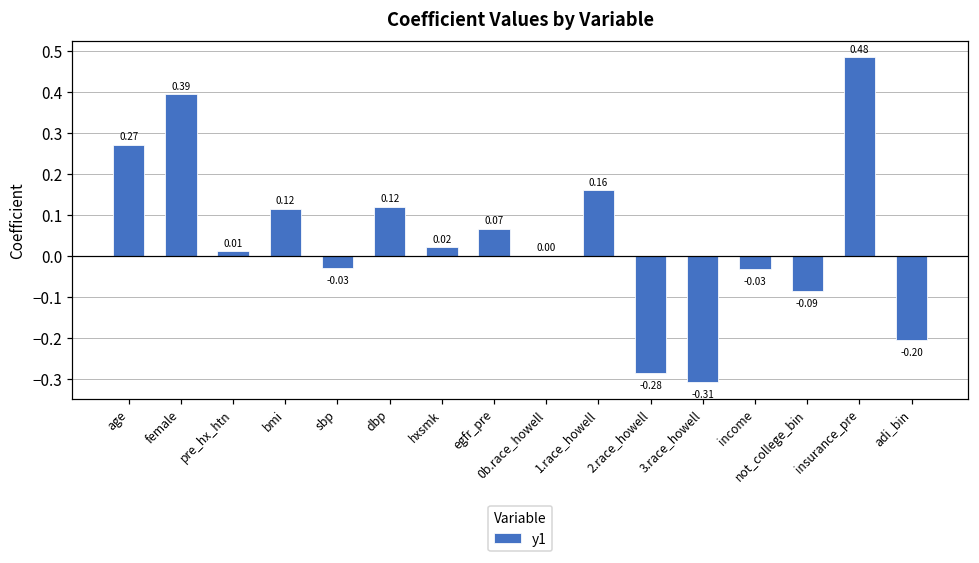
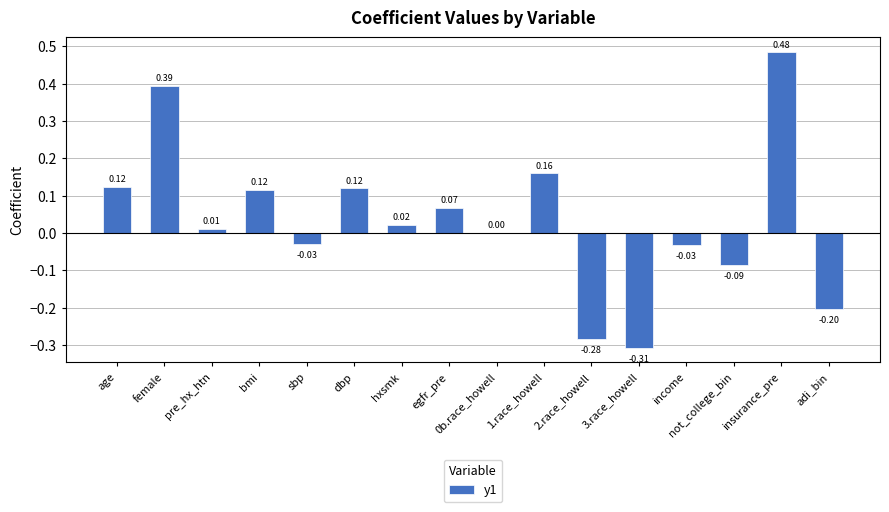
age: 0.27 -> 0.12
